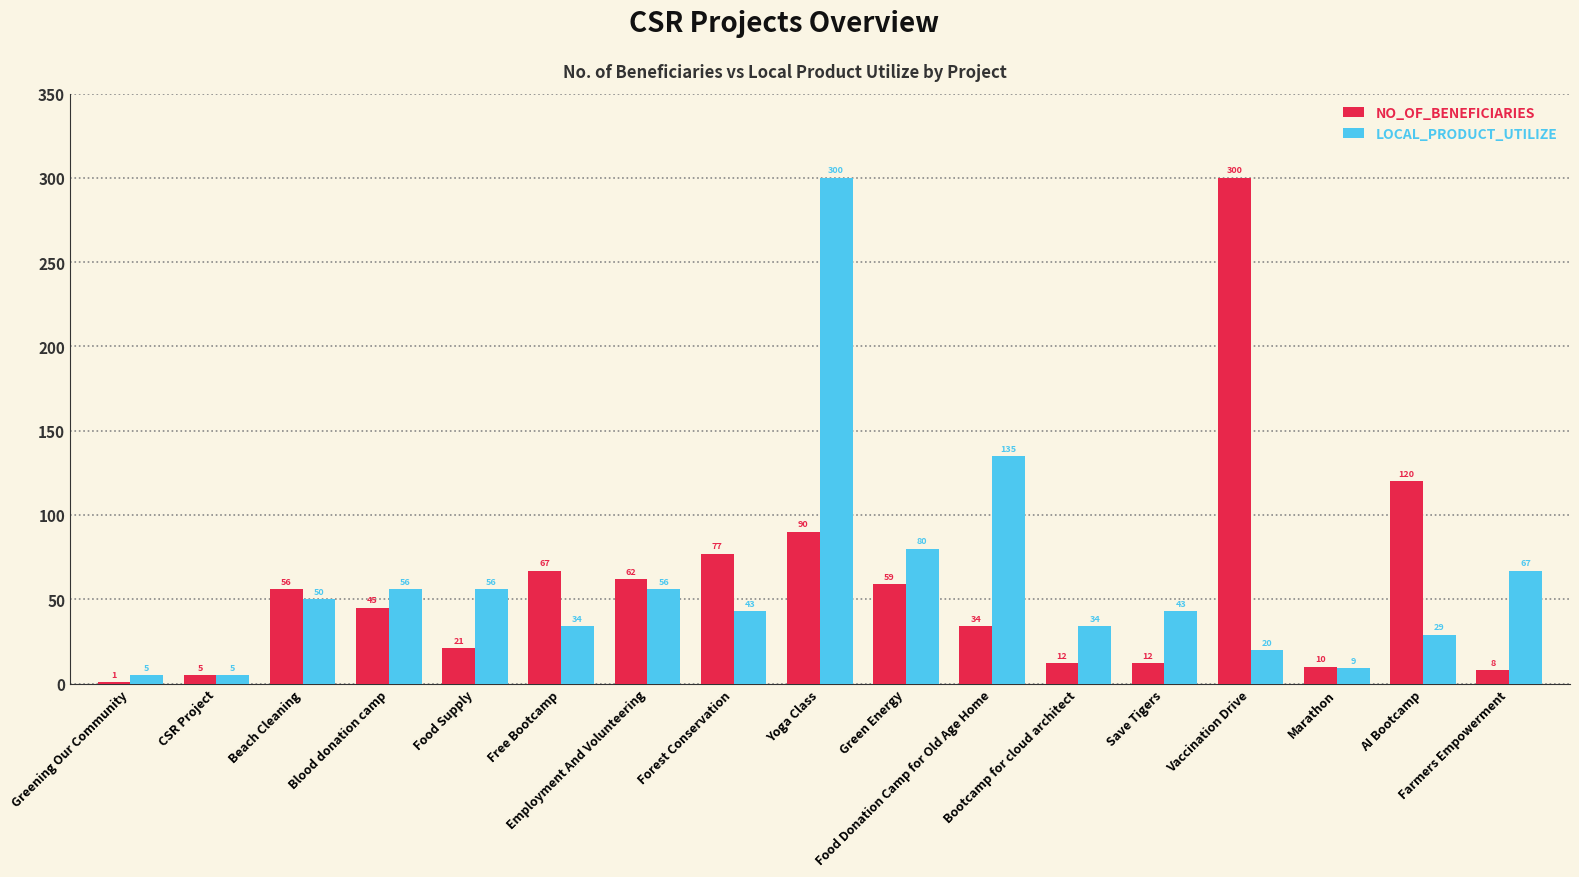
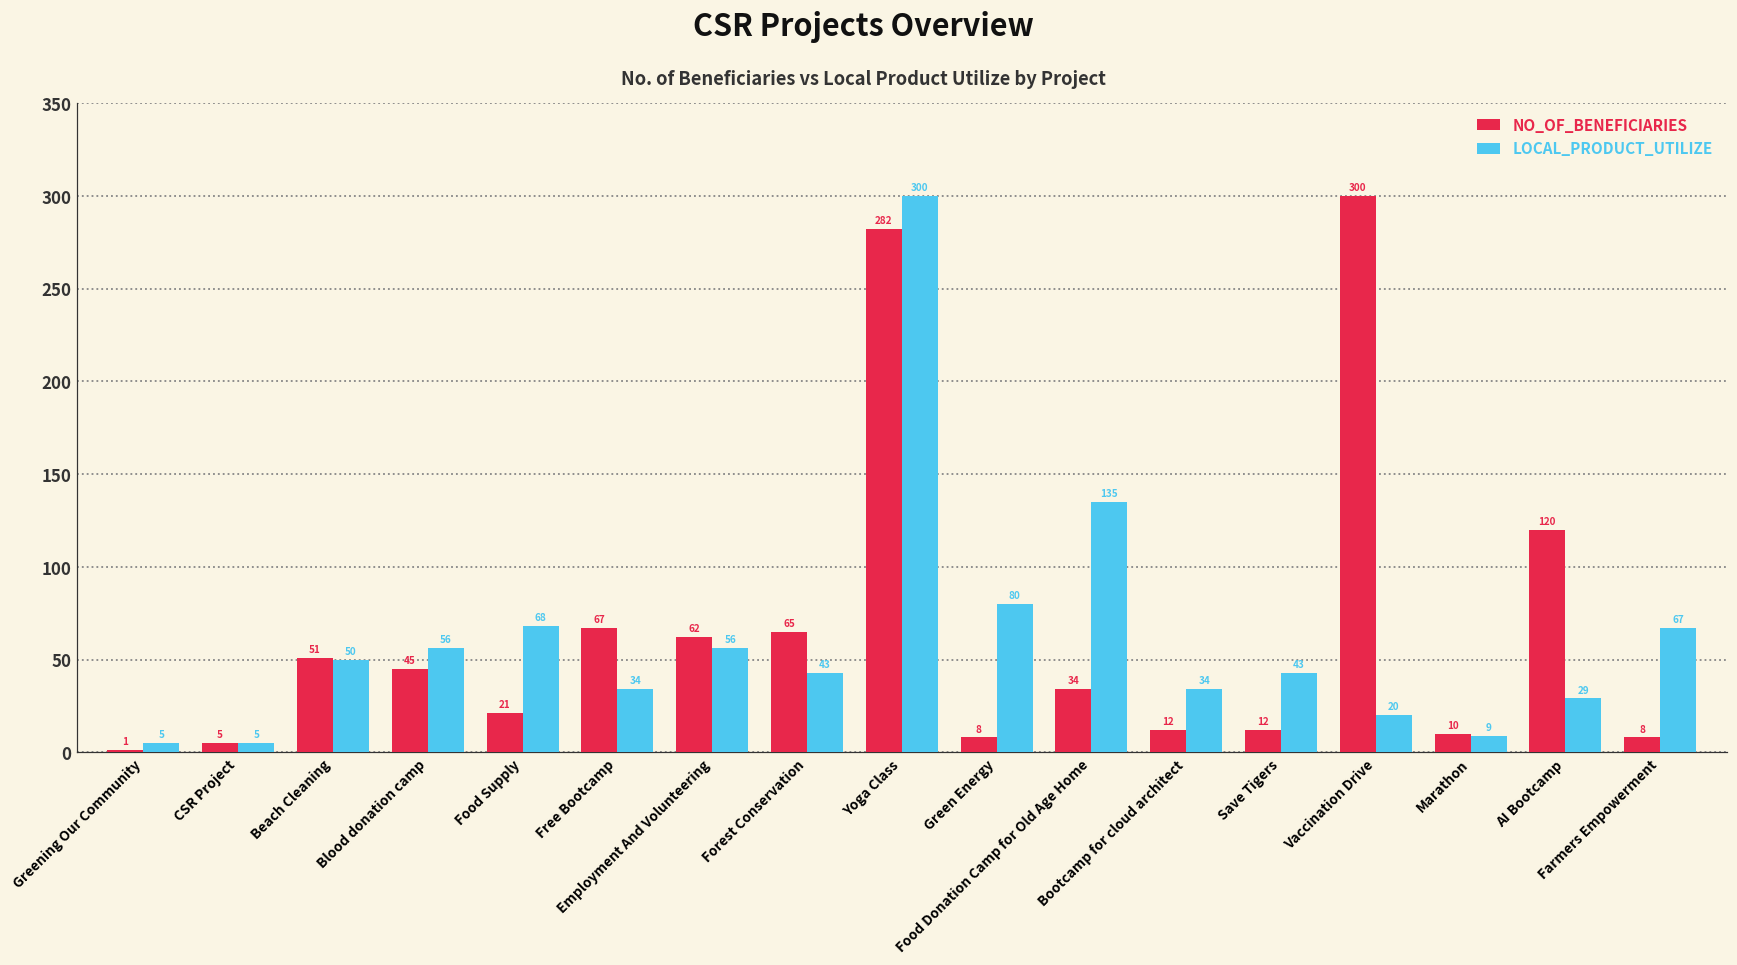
NO_OF_BENEFICIARIES, Beach Cleaning: 56 -> 51
LOCAL_PRODUCT_UTILIZE, Food Supply: 56 -> 68
NO_OF_BENEFICIARIES, Forest Conservation: 77 -> 65
NO_OF_BENEFICIARIES, Yoga Class: 90 -> 282
NO_OF_BENEFICIARIES, Green Energy: 59 -> 8
